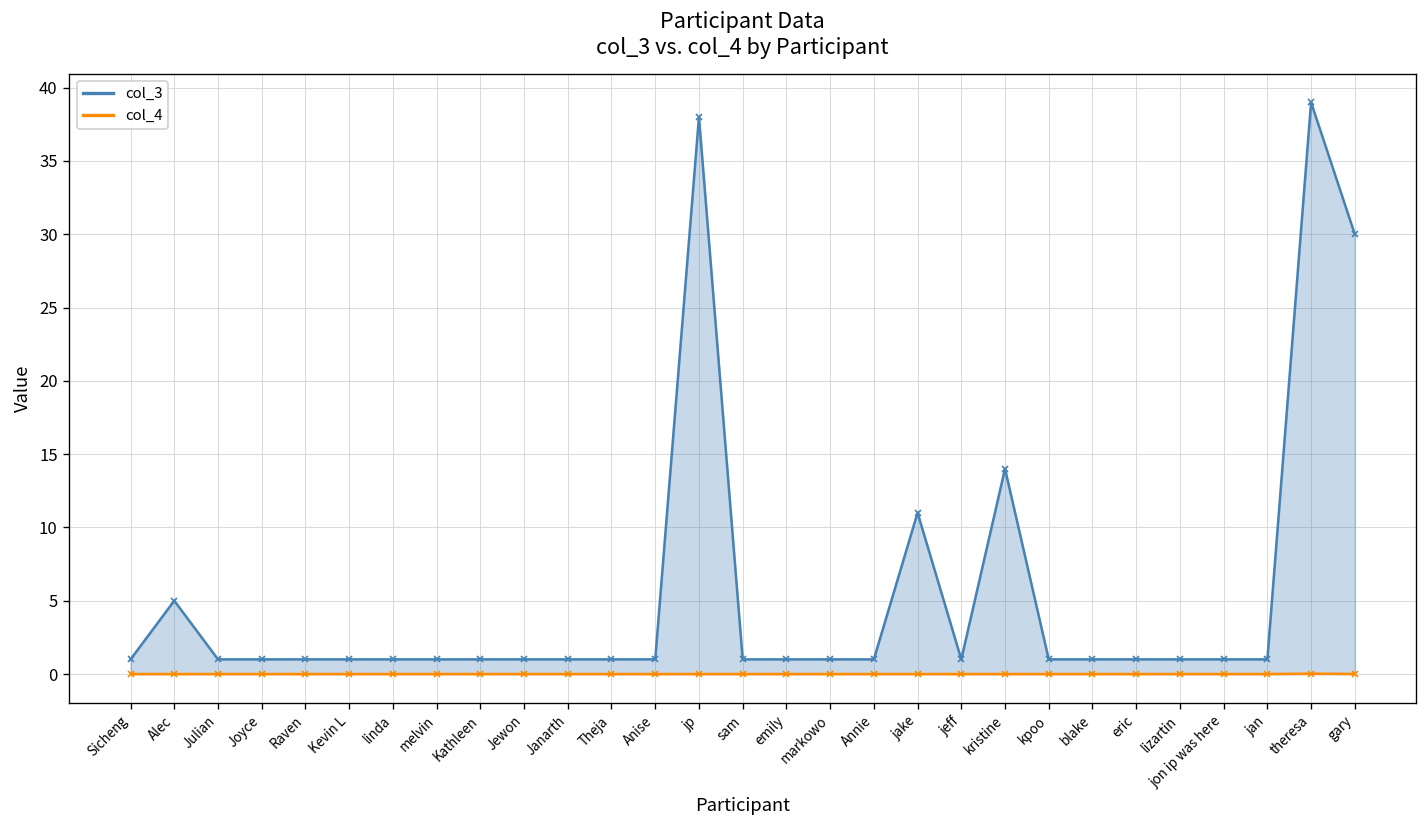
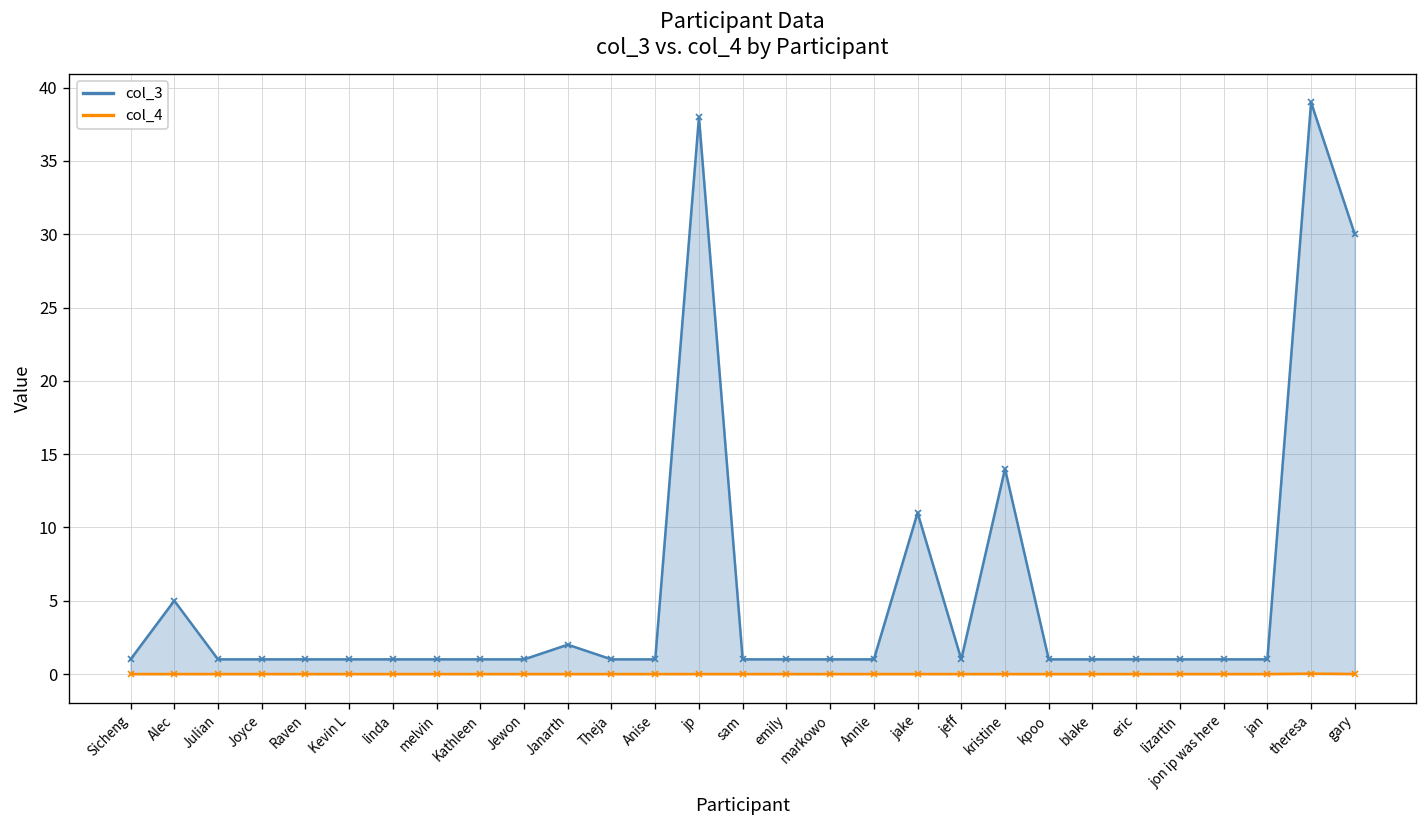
col_3, Janarth: 1 -> 2
